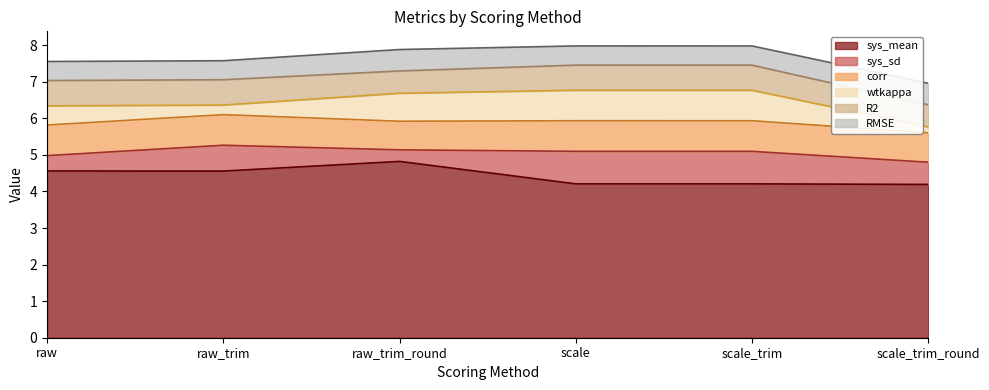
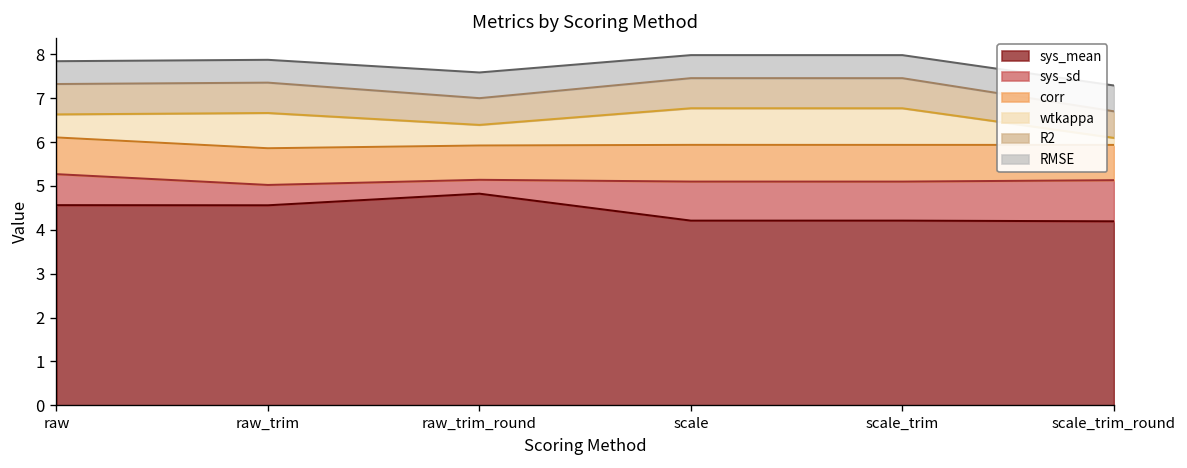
sys_sd, raw: 0.4 -> 0.7
sys_sd, raw_trim: 0.7 -> 0.5
wtkappa, raw_trim: 0.3 -> 0.8
wtkappa, raw_trim_round: 0.8 -> 0.5
sys_sd, scale_trim_round: 0.6 -> 0.9
